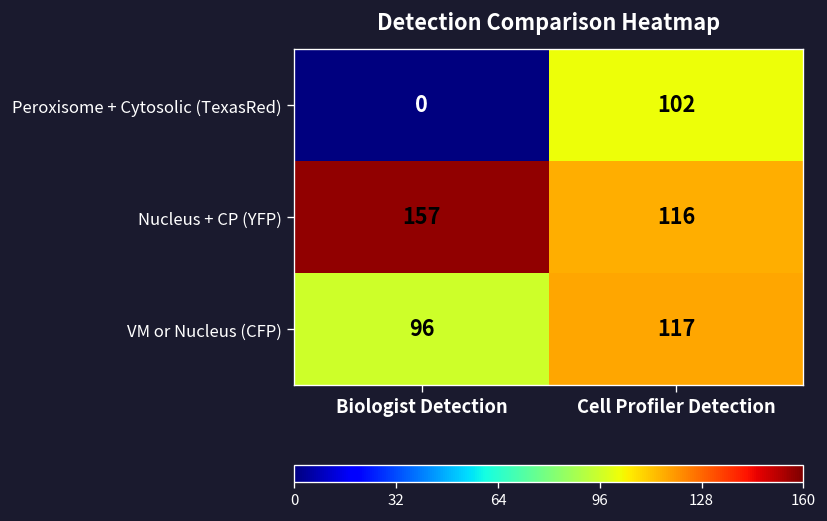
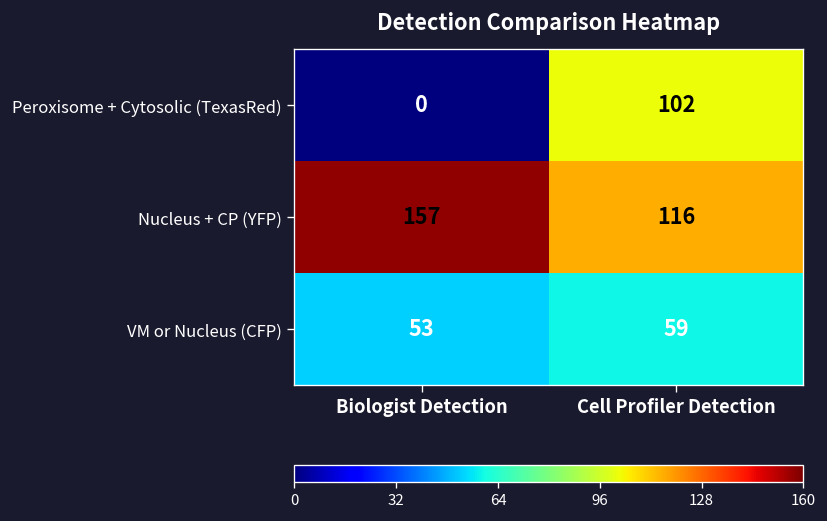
VM or Nucleus (CFP), Biologist Detection: 96 -> 53
VM or Nucleus (CFP), Cell Profiler Detection: 117 -> 59
